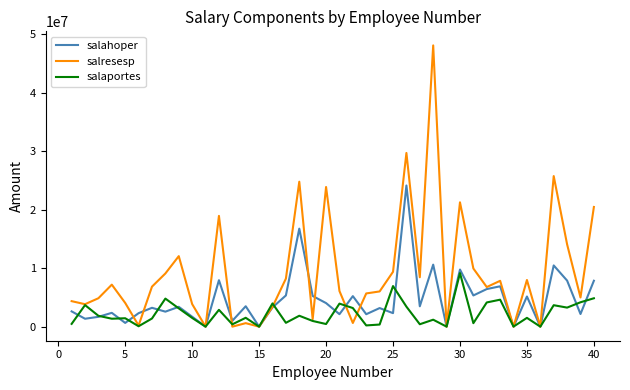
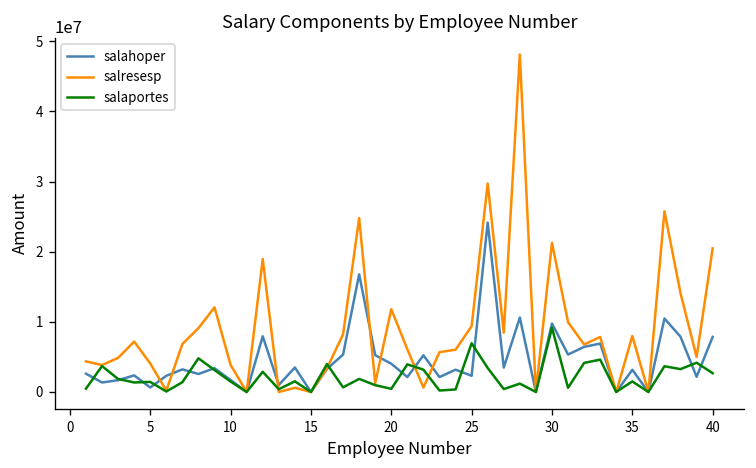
salresesp, 20: 24000000 -> 12000000
salahoper, 35: 5000000 -> 3000000
salaportes, 40: 5000000 -> 3000000
